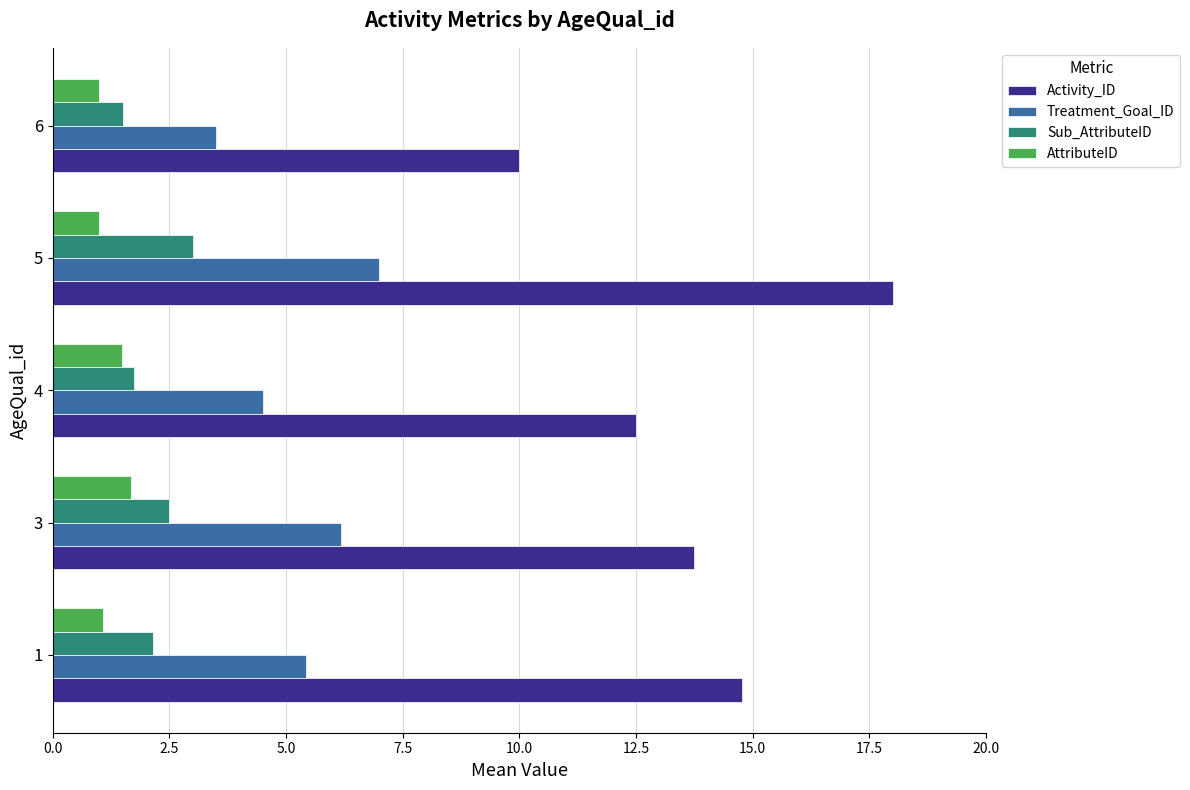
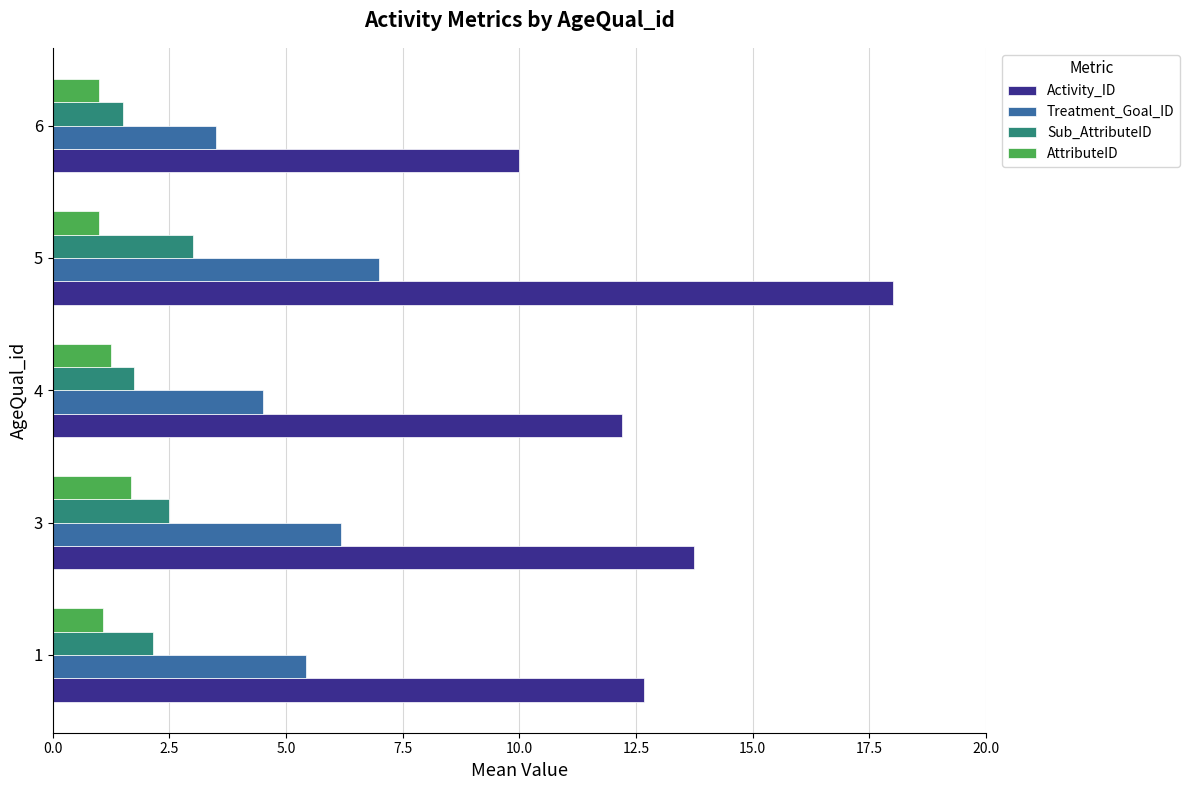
AttributeID, 4: 1.5 -> 1.3
Activity_ID, 4: 12.5 -> 12.2
Activity_ID, 1: 14.8 -> 12.7
